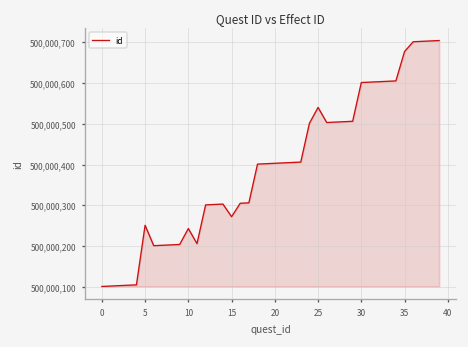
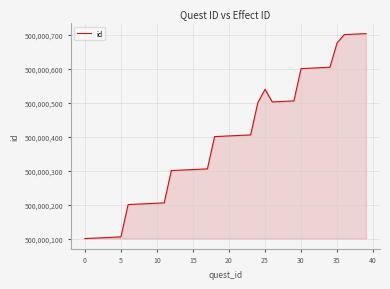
5: 500,000,250 -> 500,000,110
10: 500,000,240 -> 500,000,210
15: 500,000,270 -> 500,000,300
